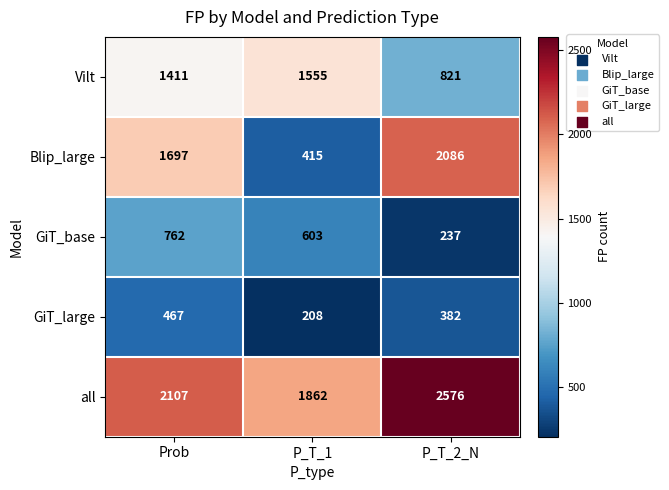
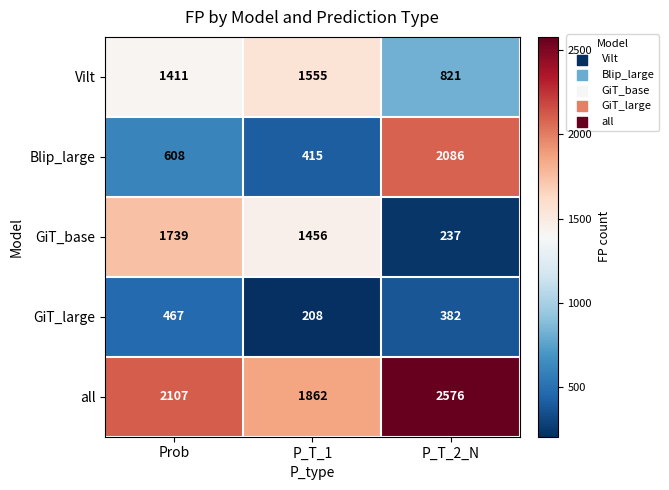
Blip_large, Prob: 1697 -> 608
GiT_base, Prob: 762 -> 1739
GiT_base, P_T_1: 603 -> 1456
